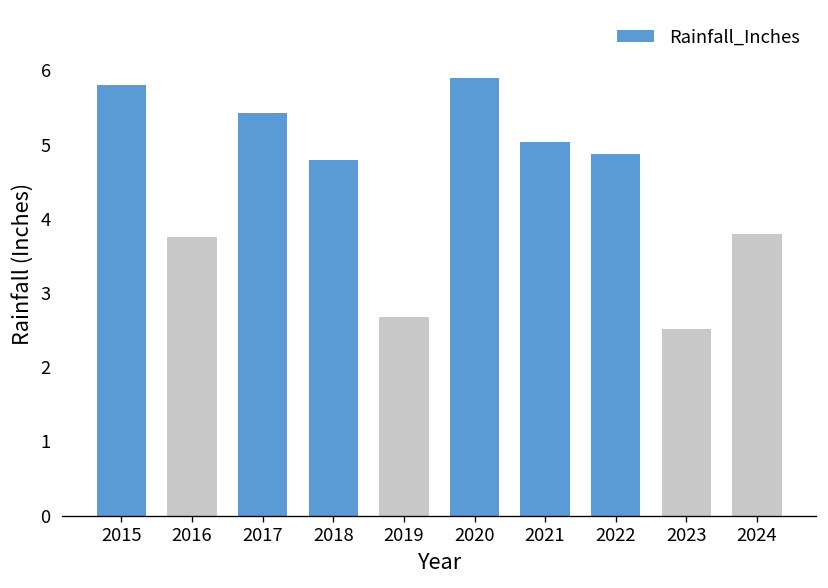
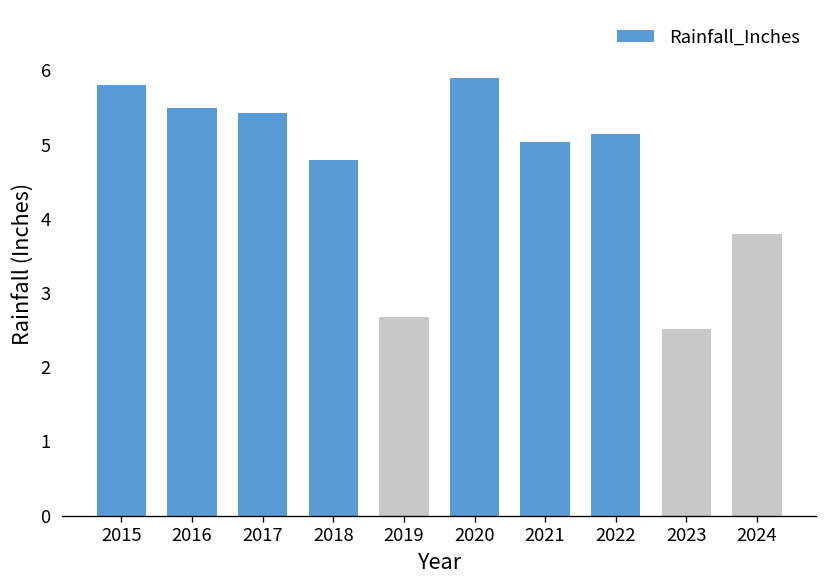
2016: 3.8 -> 5.5
2022: 4.9 -> 5.1
